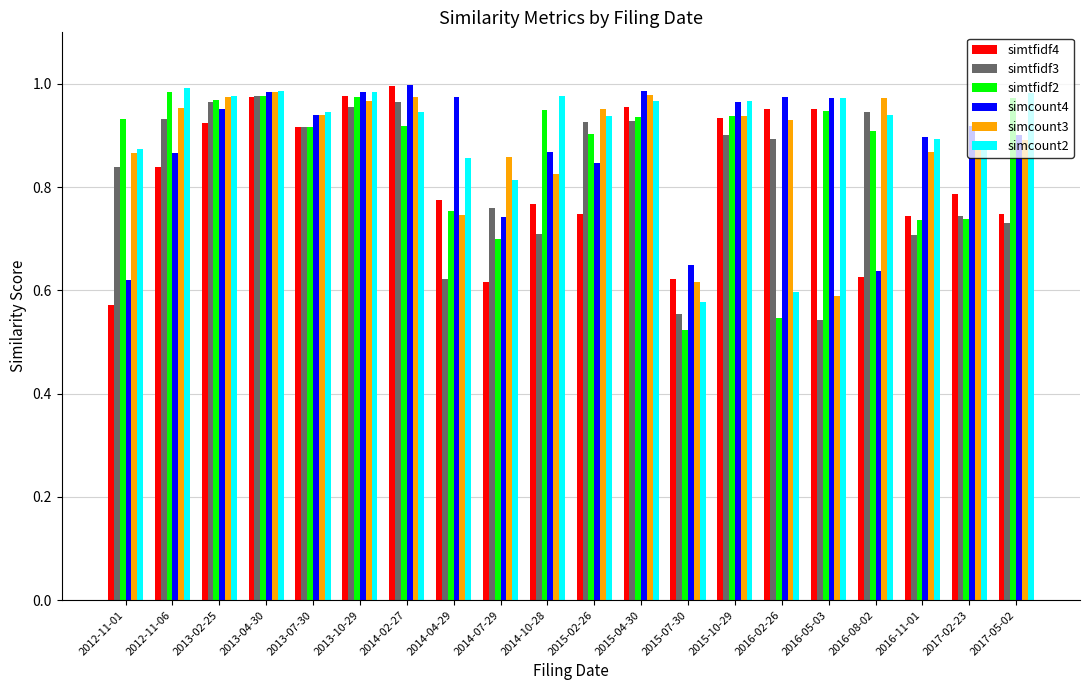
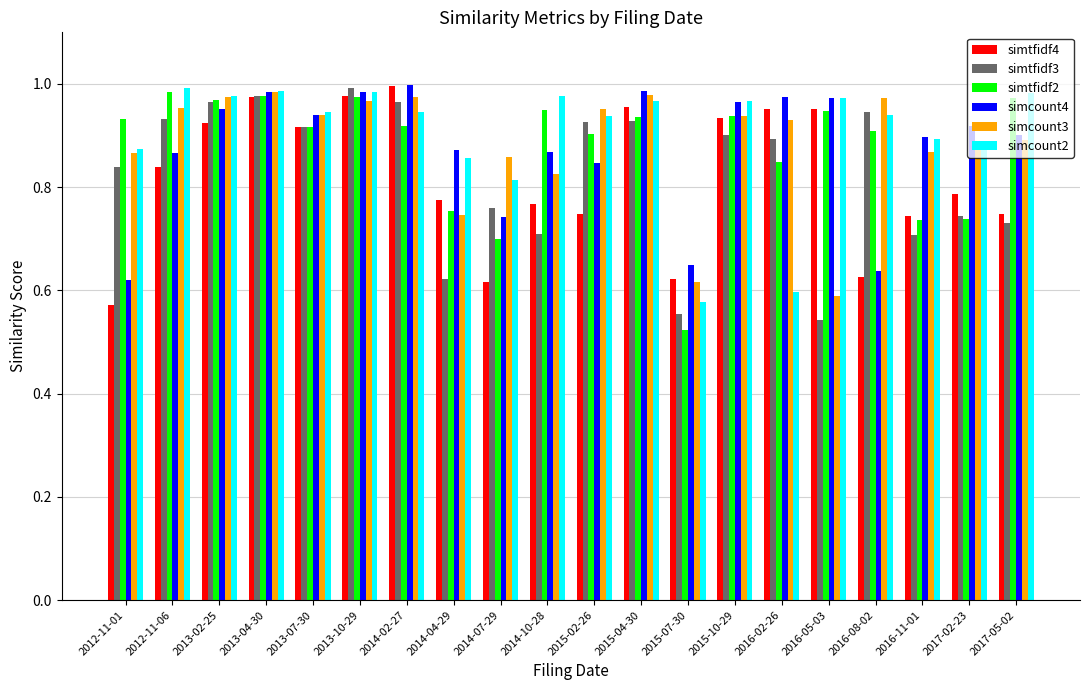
simtfidf3, 2013-10-29: 0.95 -> 0.99
simcount4, 2014-04-29: 0.97 -> 0.87
simtfidf2, 2016-02-26: 0.55 -> 0.85
